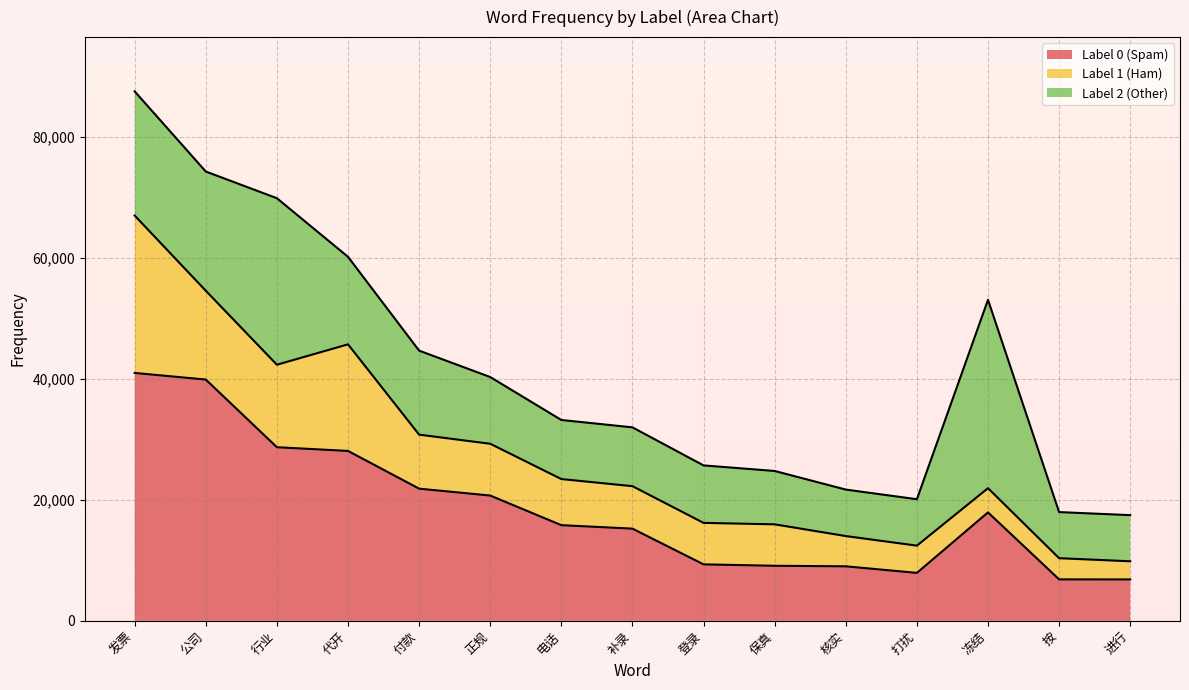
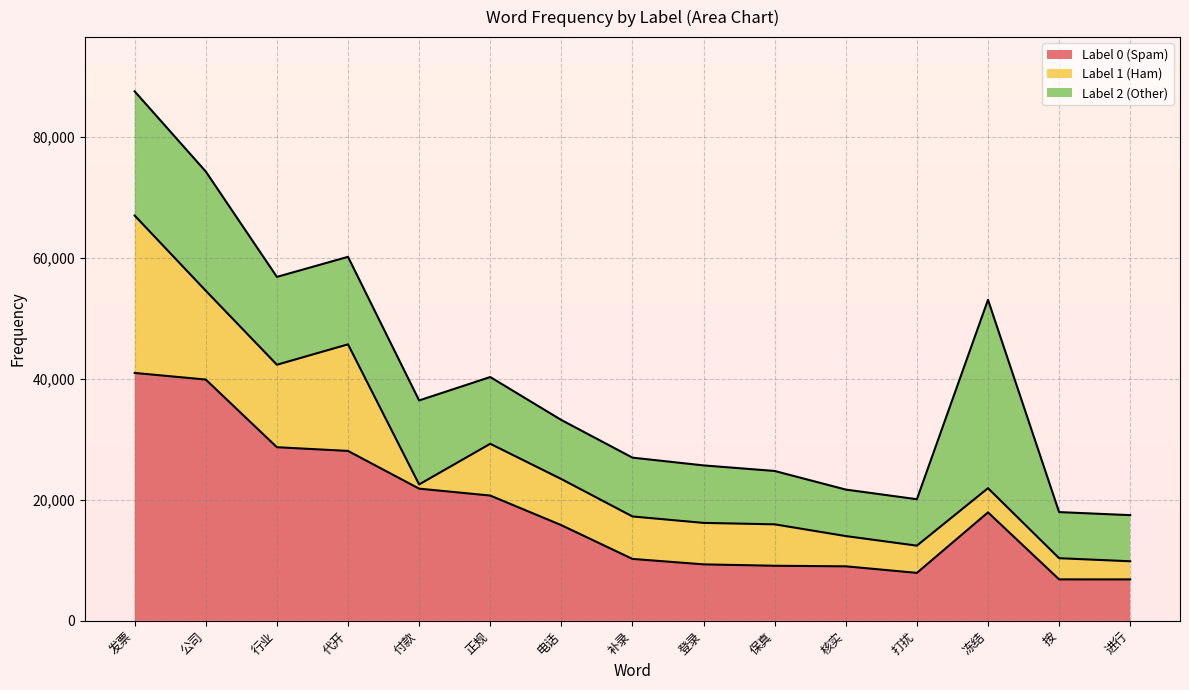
Label 2 (Other), 行业: 28,000 -> 15,000
Label 1 (Ham), 付款: 9,000 -> 1,000
Label 0 (Spam), 补录: 15,000 -> 10,000
